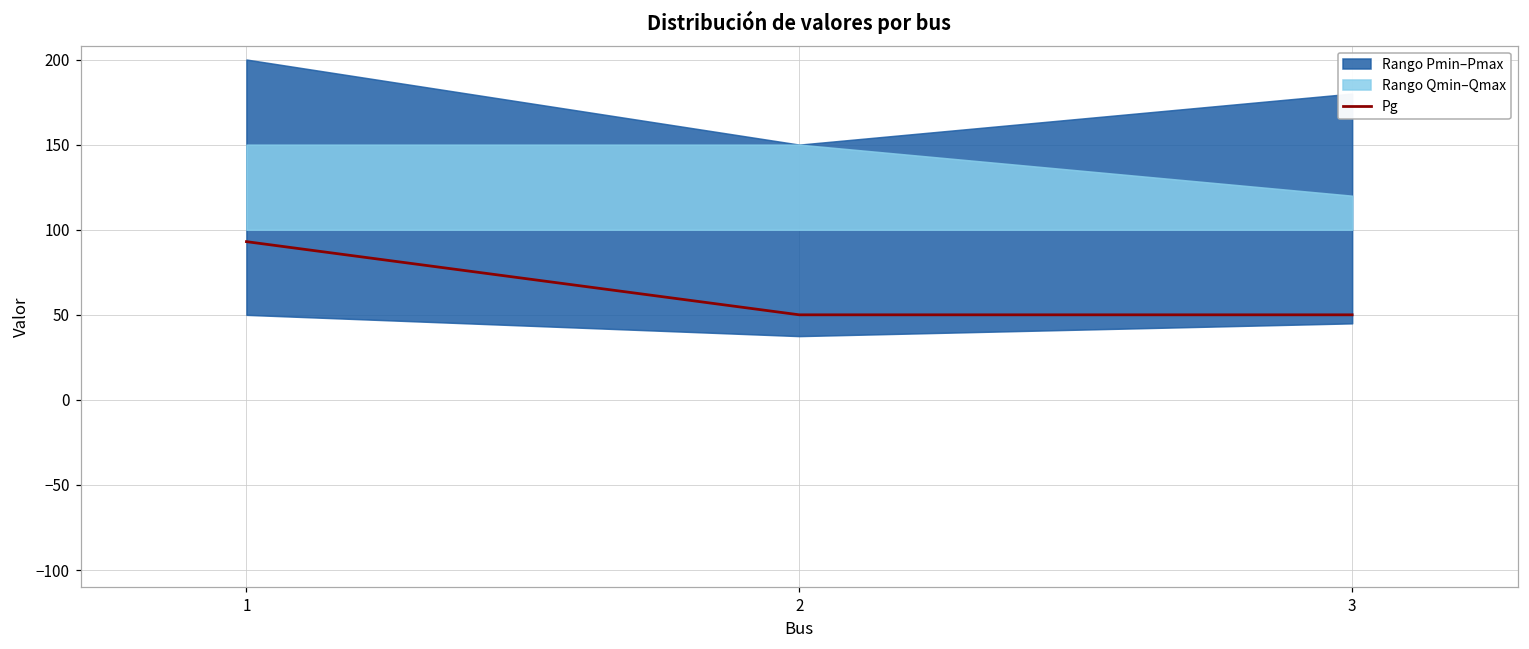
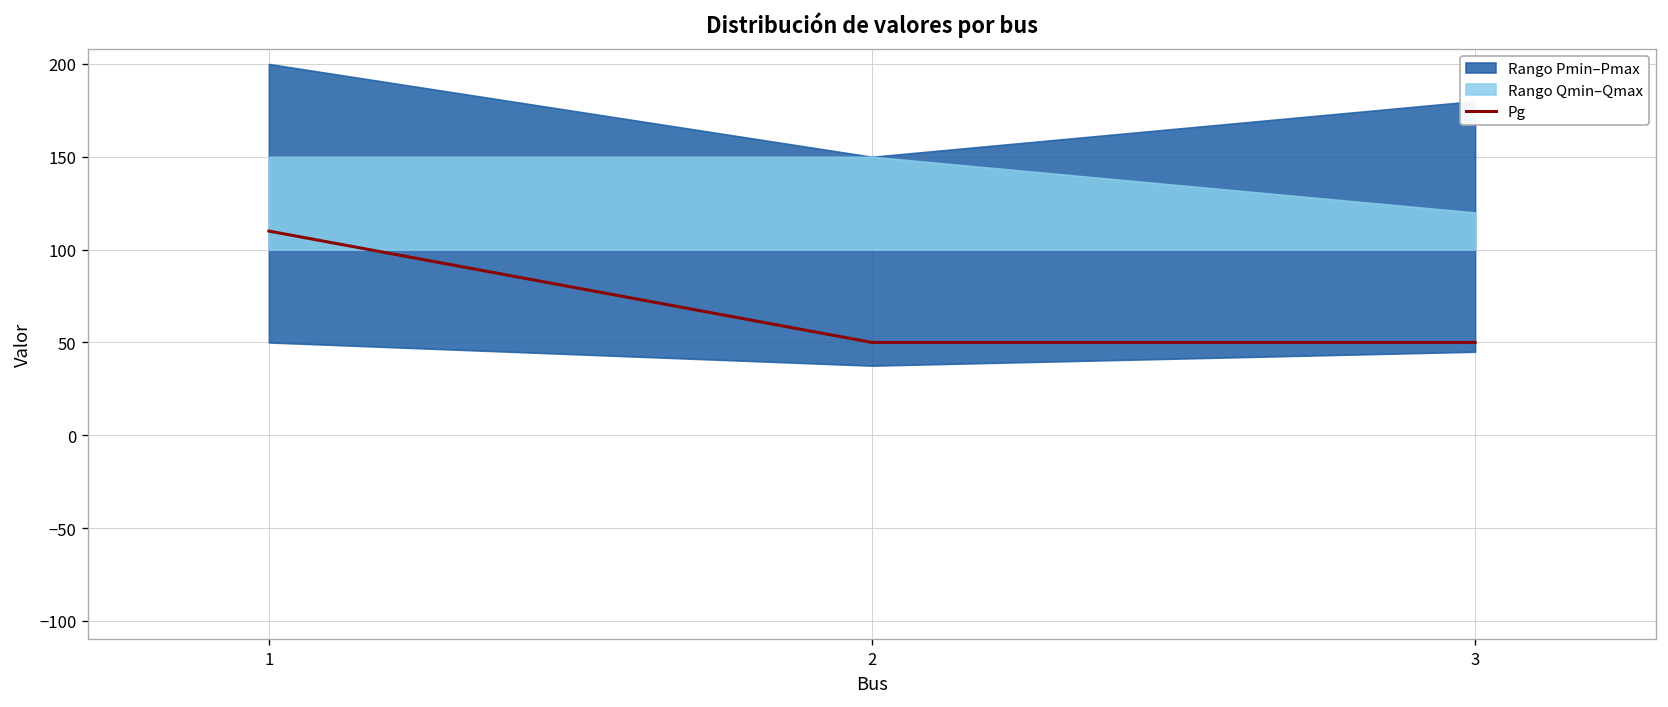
Pg, 1: 93 -> 110
